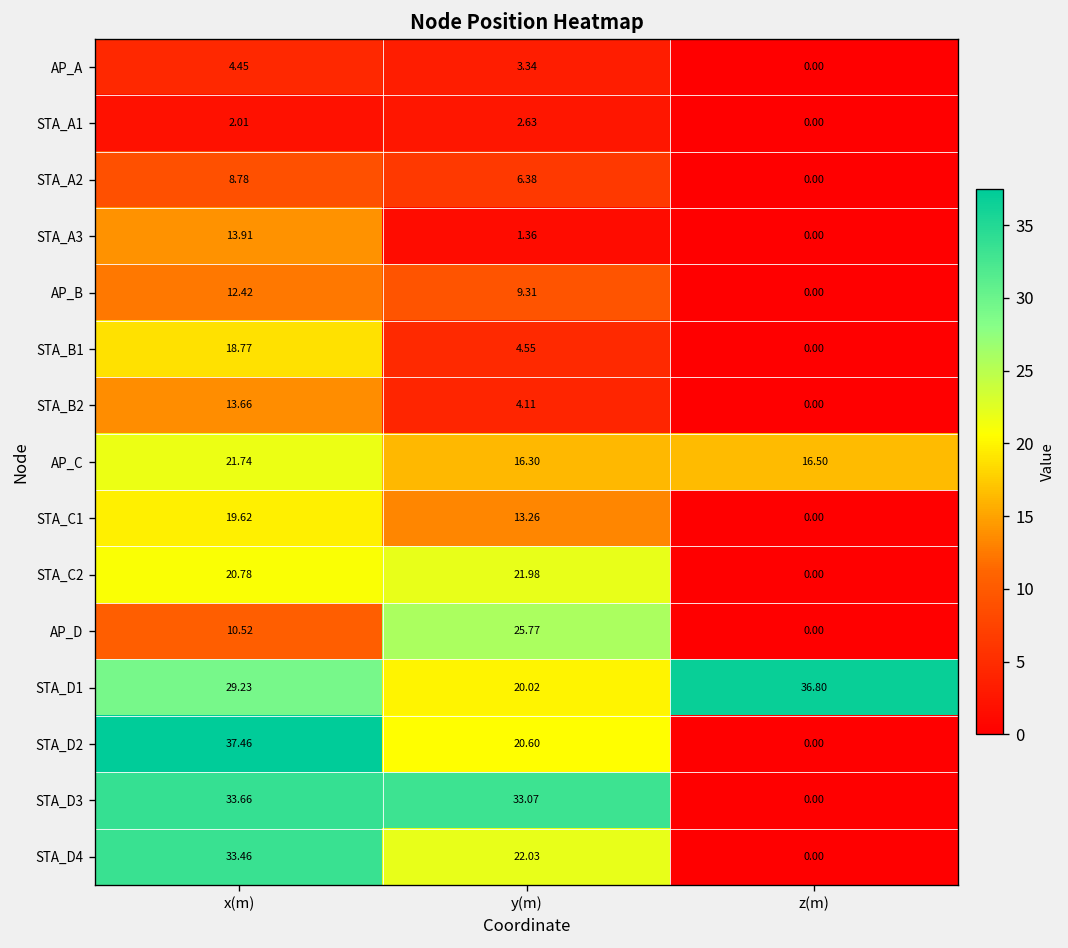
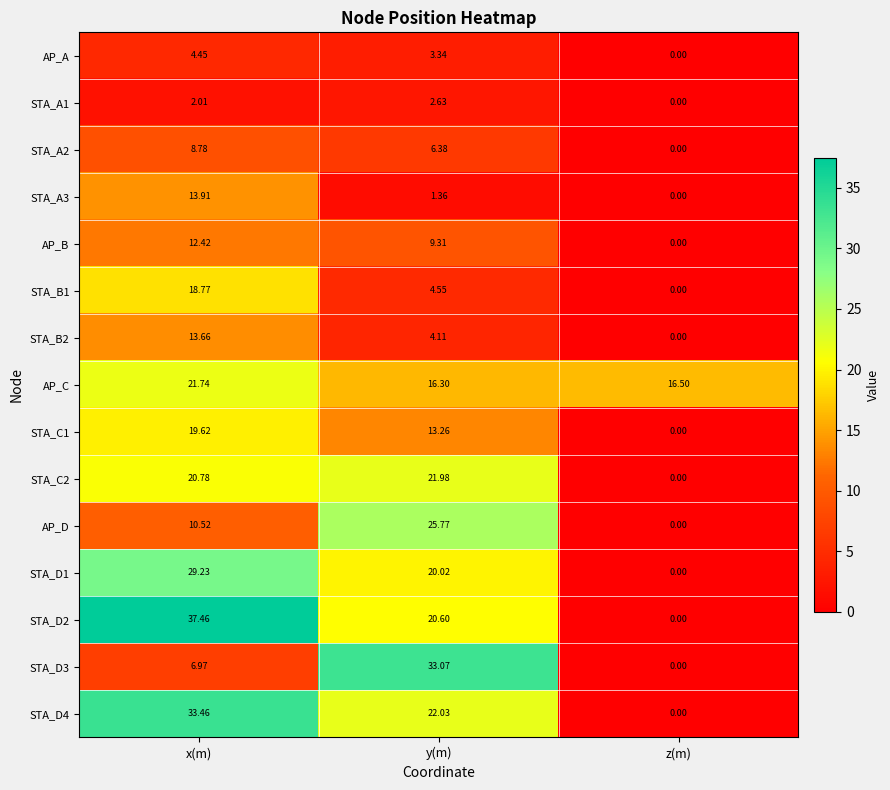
STA_D1, z(m): 36.80 -> 0.00
STA_D3, x(m): 33.66 -> 6.97
